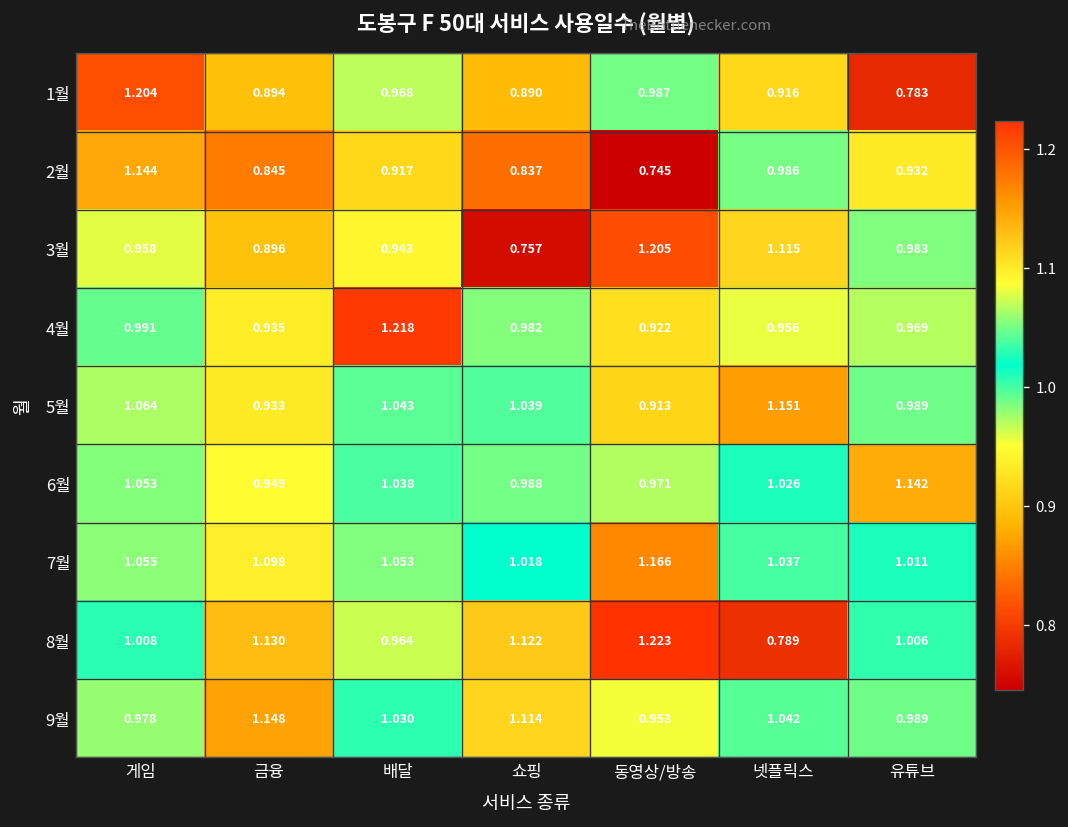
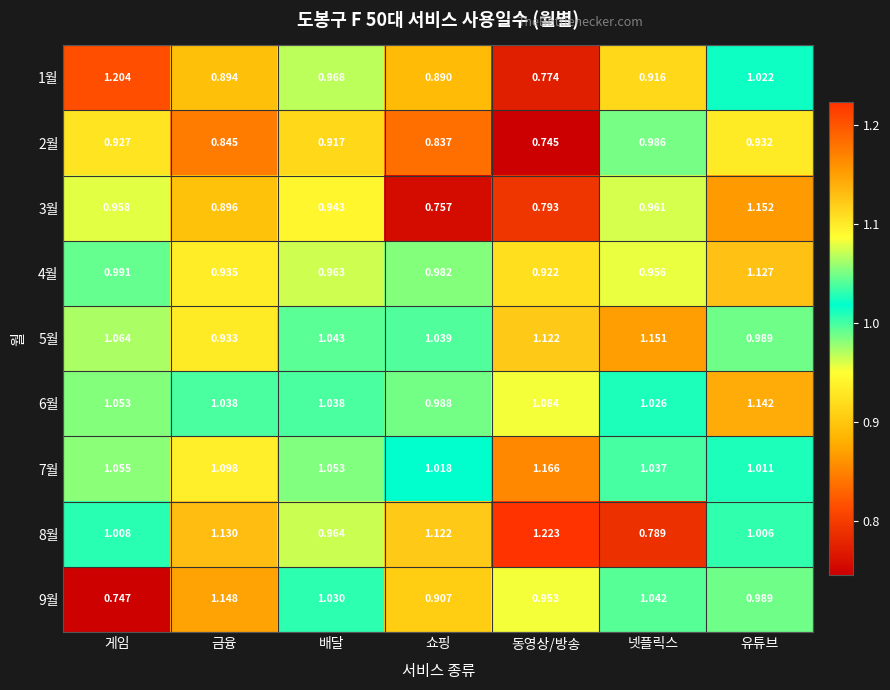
1월, 동영상/방송: 0.987 -> 0.774
1월, 유튜브: 0.783 -> 1.022
2월, 게임: 1.144 -> 0.927
3월, 동영상/방송: 1.205 -> 0.793
3월, 넷플릭스: 1.115 -> 0.961
3월, 유튜브: 0.983 -> 1.152
4월, 배달: 1.218 -> 0.963
4월, 유튜브: 0.969 -> 1.127
5월, 동영상/방송: 0.913 -> 1.122
6월, 금융: 0.949 -> 1.038
6월, 동영상/방송: 0.971 -> 1.084
9월, 게임: 0.978 -> 0.747
9월, 쇼핑: 1.114 -> 0.907
